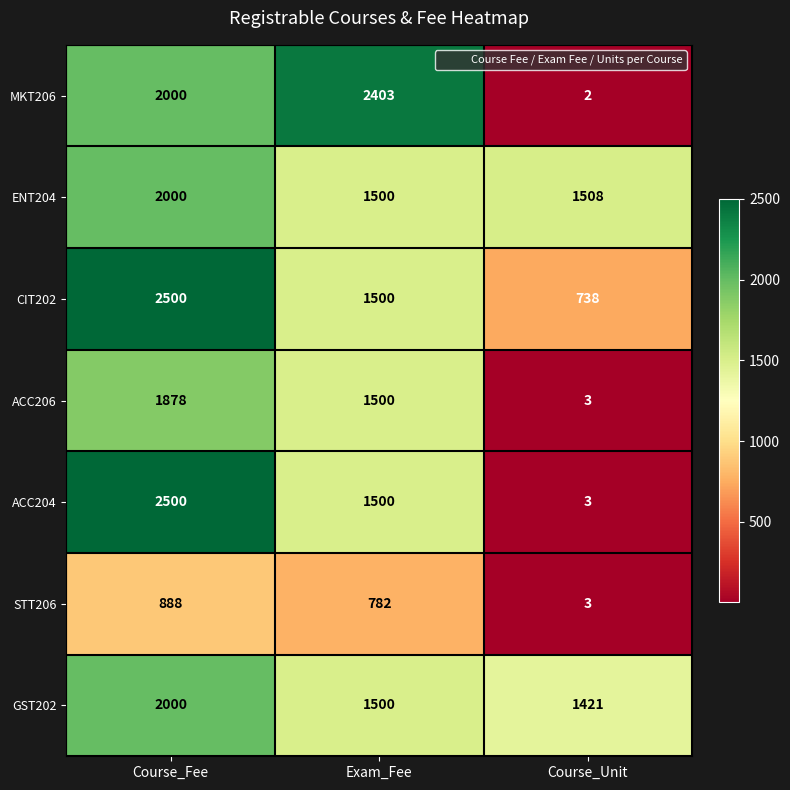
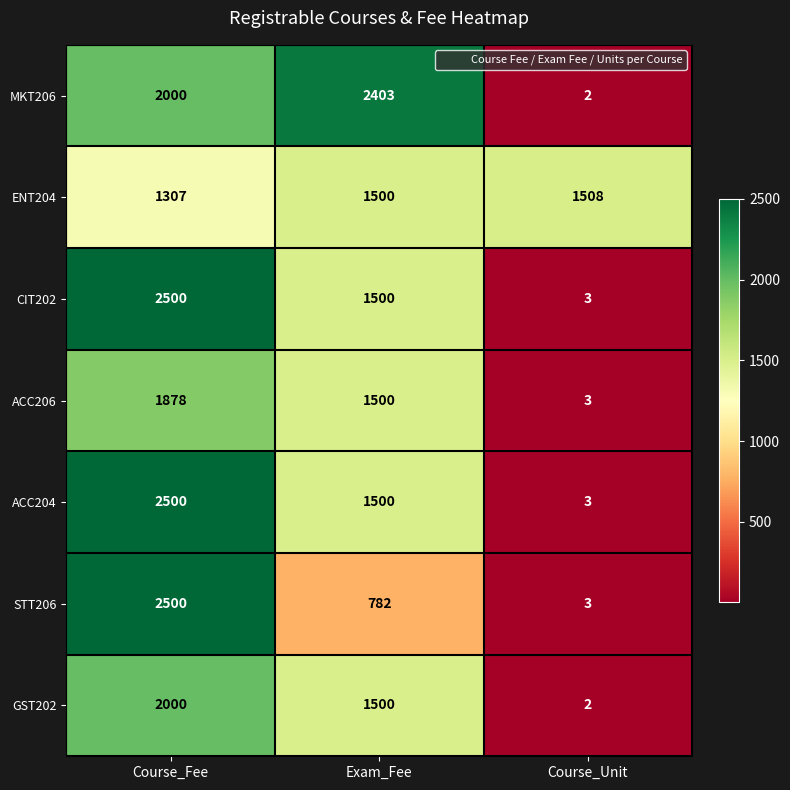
ENT204, Course_Fee: 2000 -> 1307
CIT202, Course_Unit: 738 -> 3
STT206, Course_Fee: 888 -> 2500
GST202, Course_Unit: 1421 -> 2
